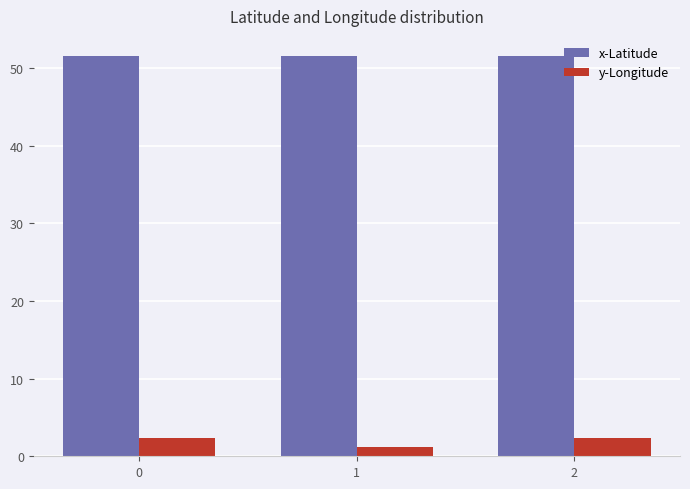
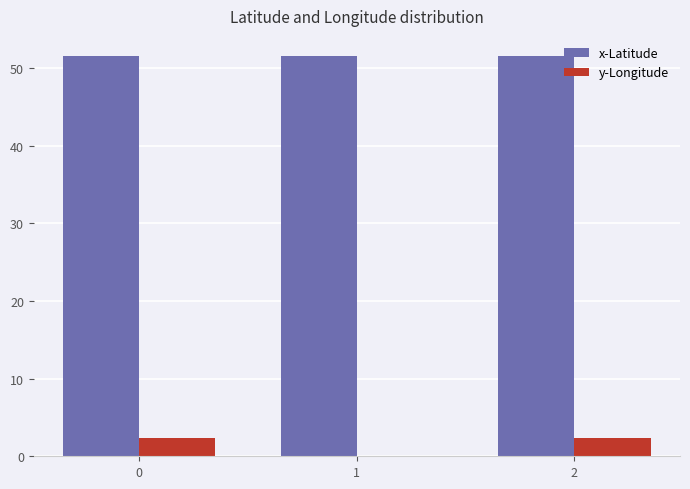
y-Longitude, 1: 1 -> 0
